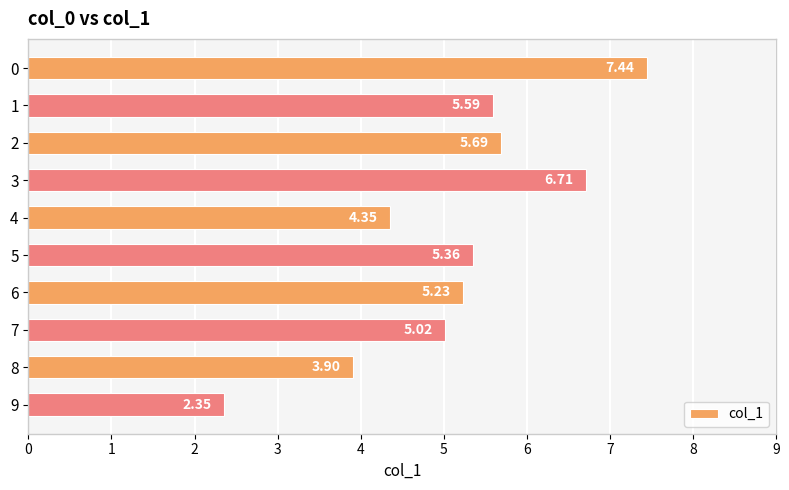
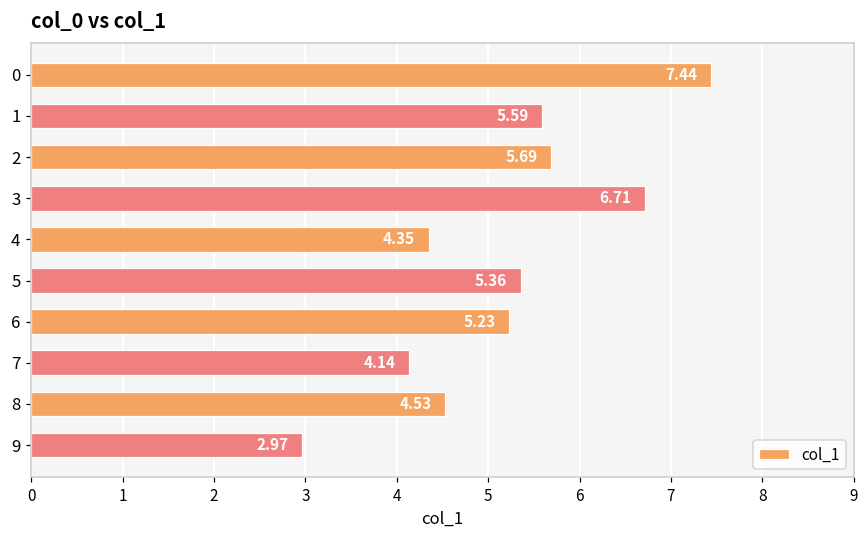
7: 5.02 -> 4.14
8: 3.90 -> 4.53
9: 2.35 -> 2.97
